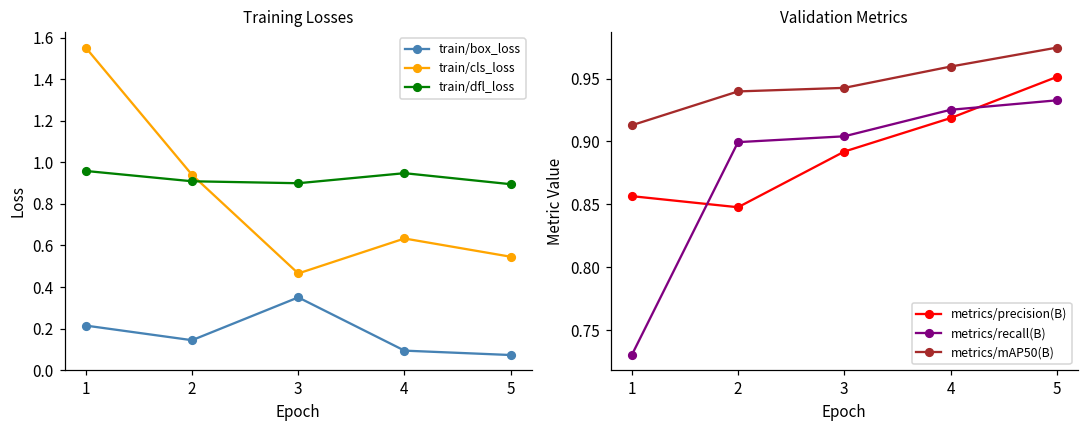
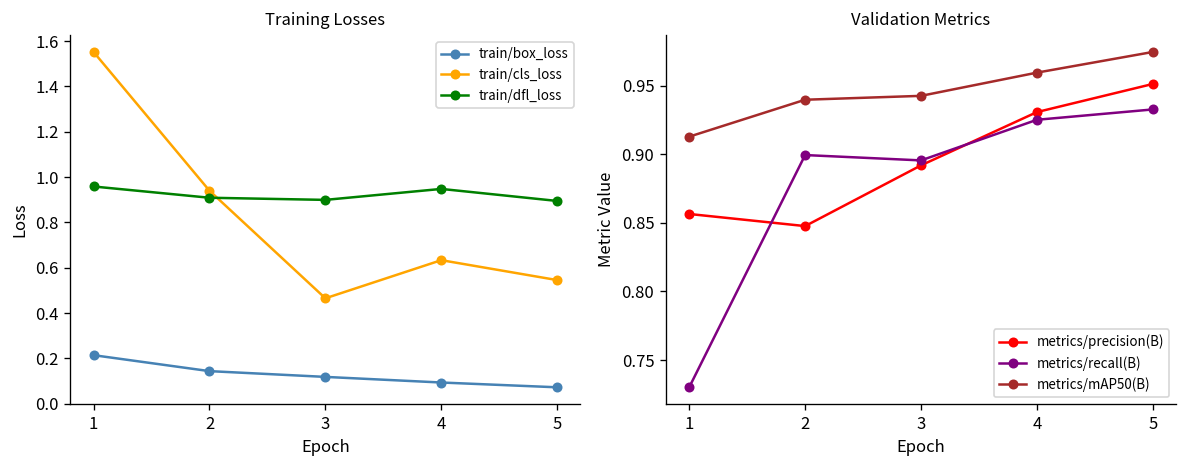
Training Losses, train/box_loss, 3: 0.35 -> 0.12
Validation Metrics, metrics/recall(B), 3: 0.904 -> 0.896
Validation Metrics, metrics/precision(B), 4: 0.919 -> 0.931
